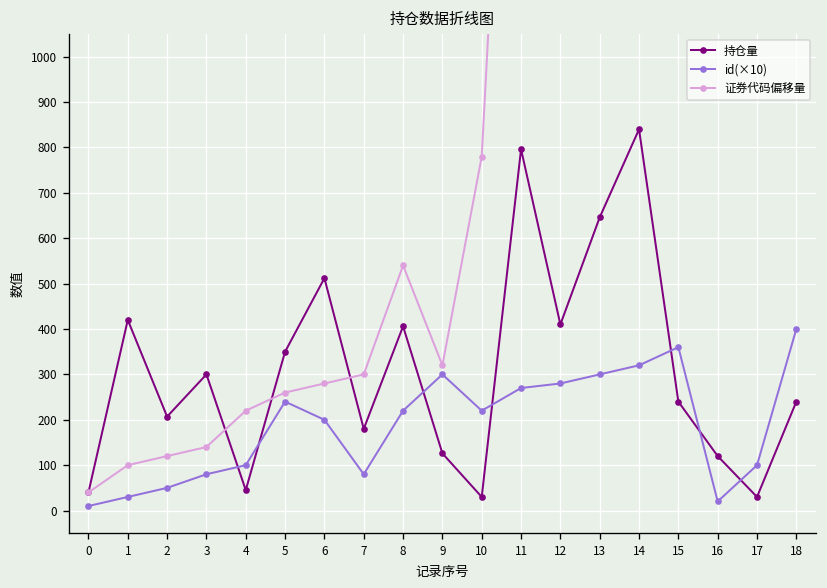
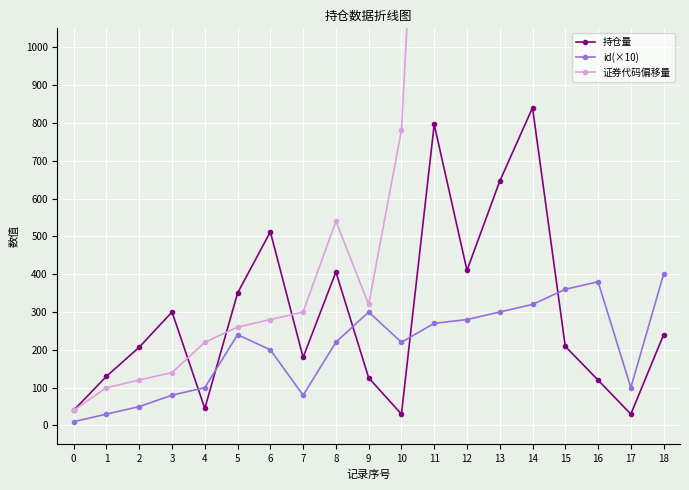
持仓量, 1: 420 -> 130
持仓量, 15: 240 -> 210
id(×10), 16: 20 -> 380
